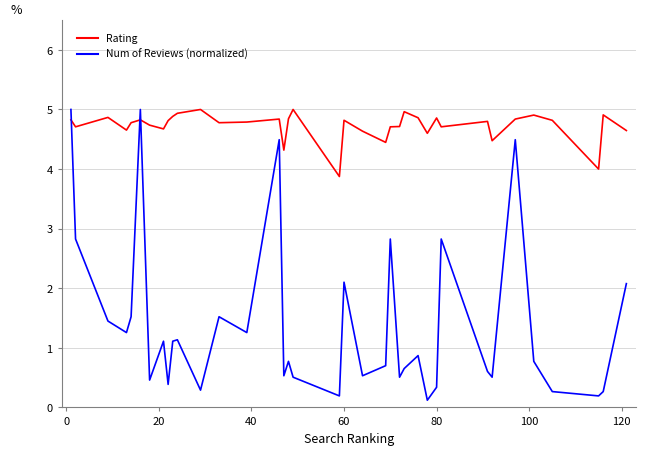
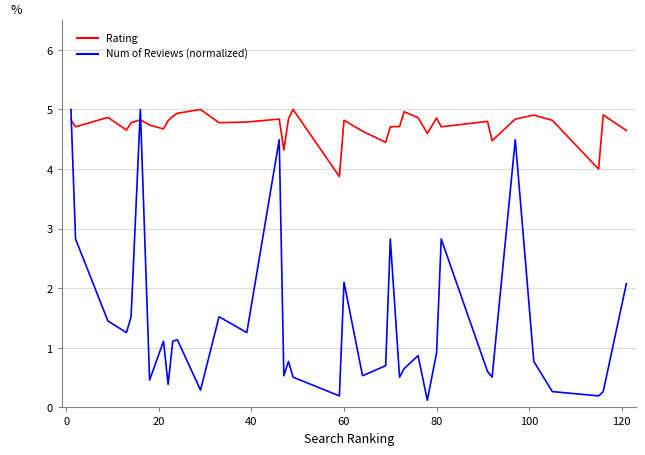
Num of Reviews (normalized), 80: 0.3 -> 0.9
